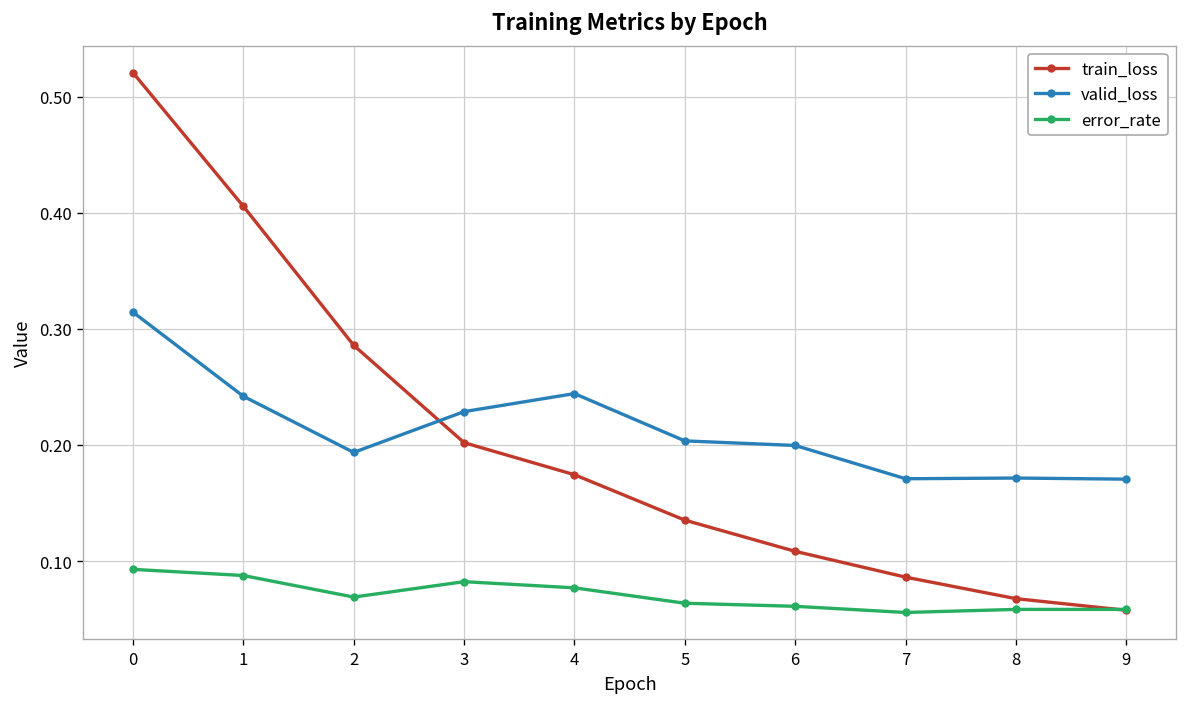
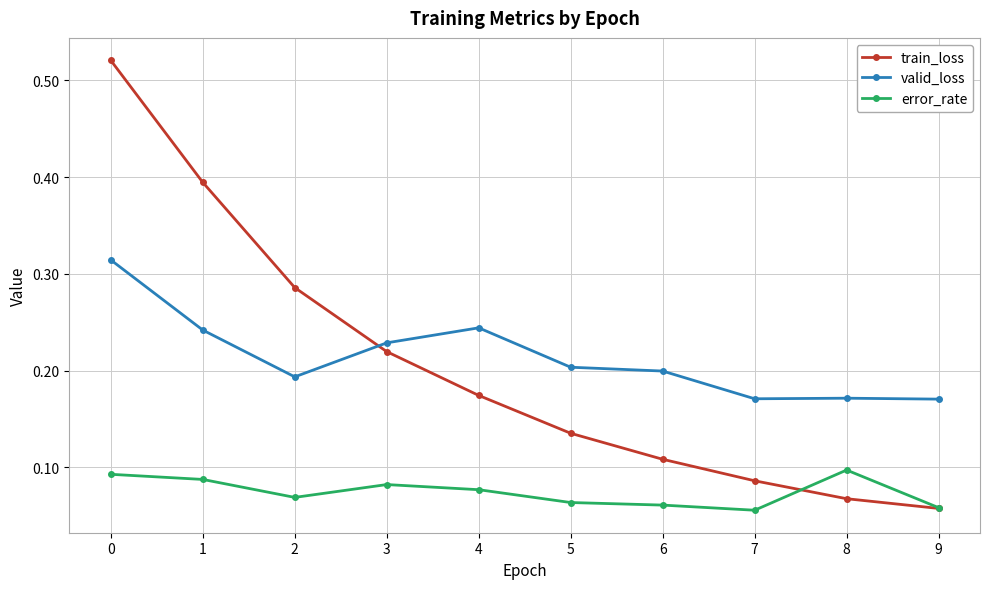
train_loss, 1: 0.41 -> 0.39
train_loss, 3: 0.20 -> 0.22
error_rate, 8: 0.06 -> 0.10
